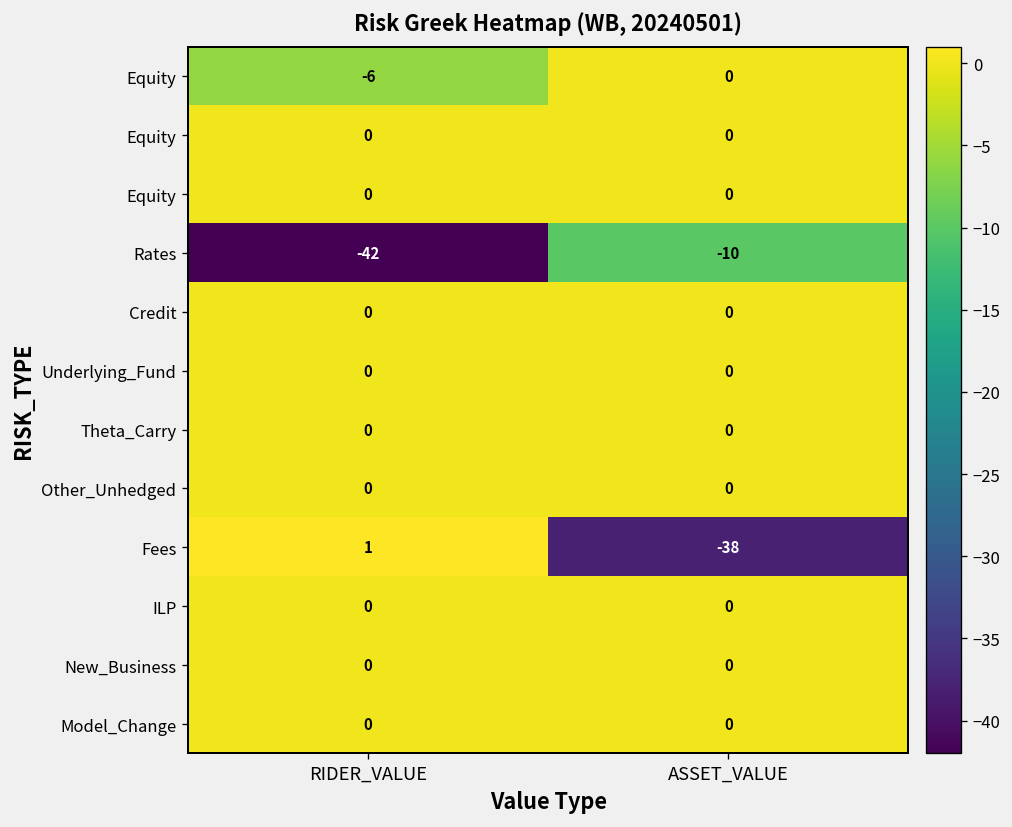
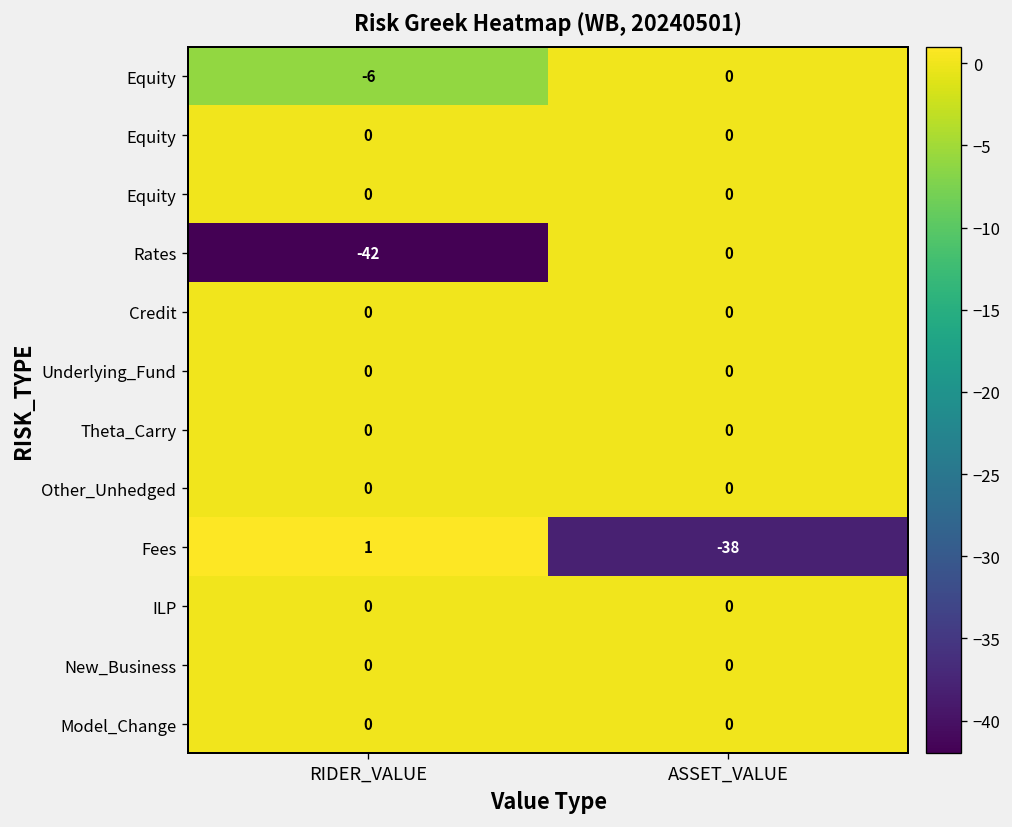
Rates, ASSET_VALUE: -10 -> 0
